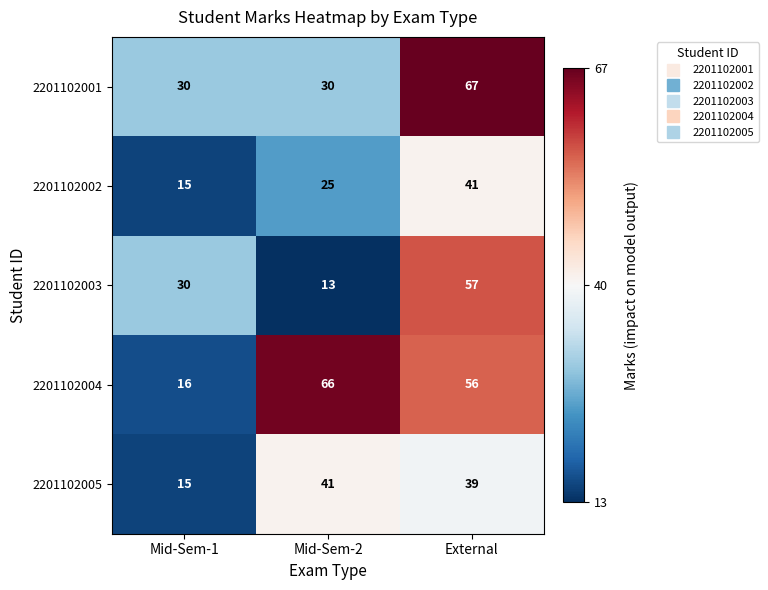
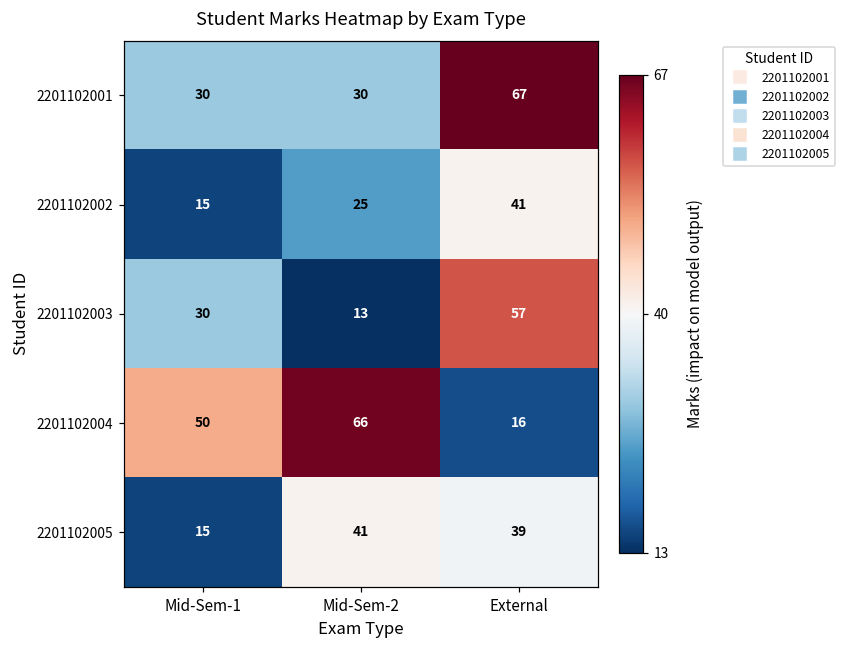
2201102004, Mid-Sem-1: 16 -> 50
2201102004, External: 56 -> 16
